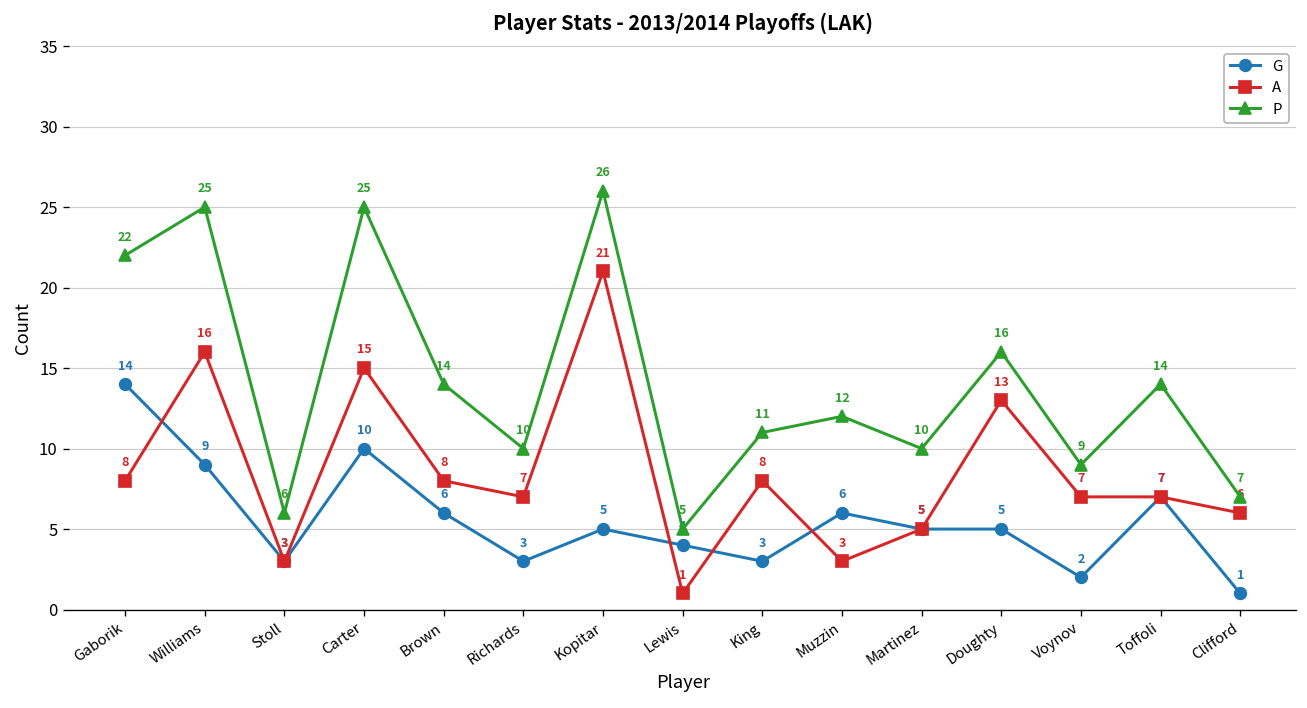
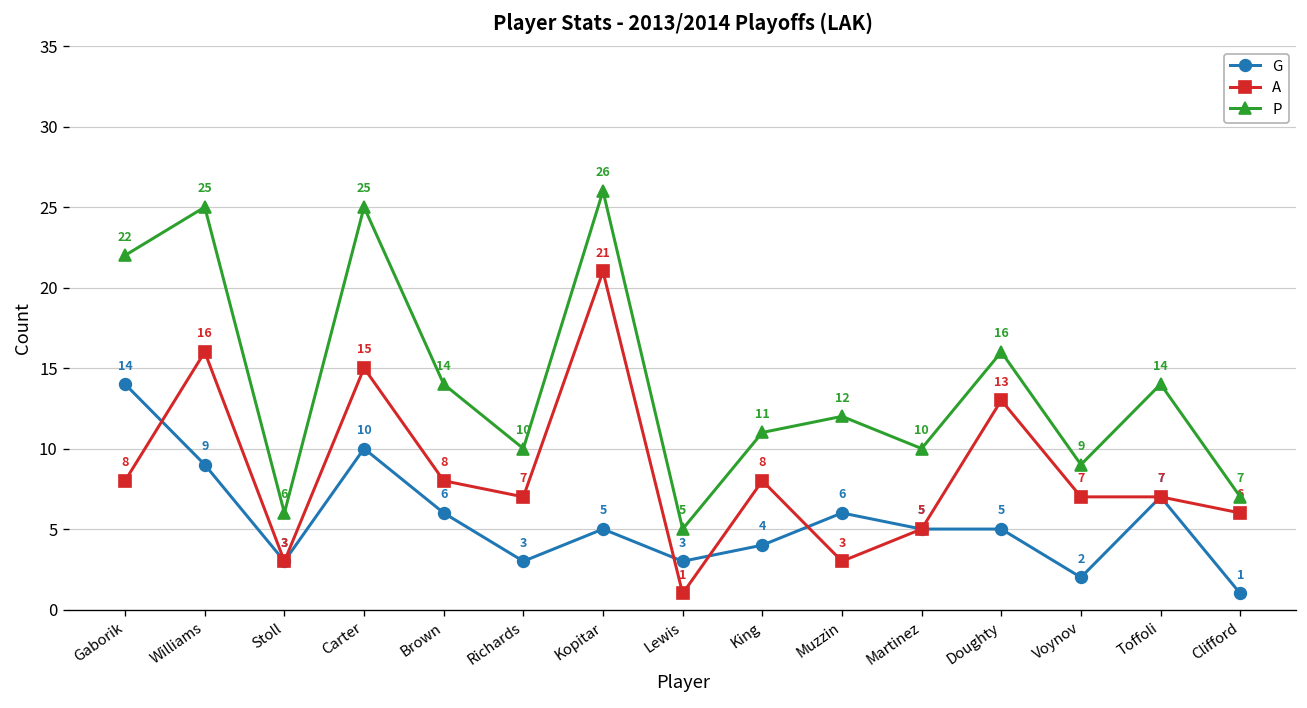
G, Lewis: 4 -> 3
G, King: 3 -> 4
